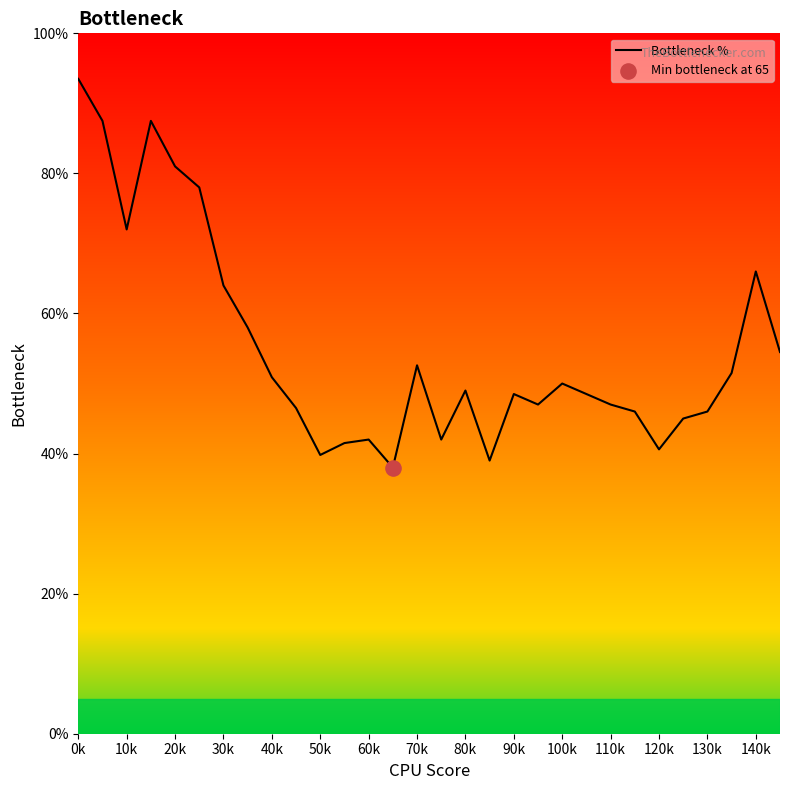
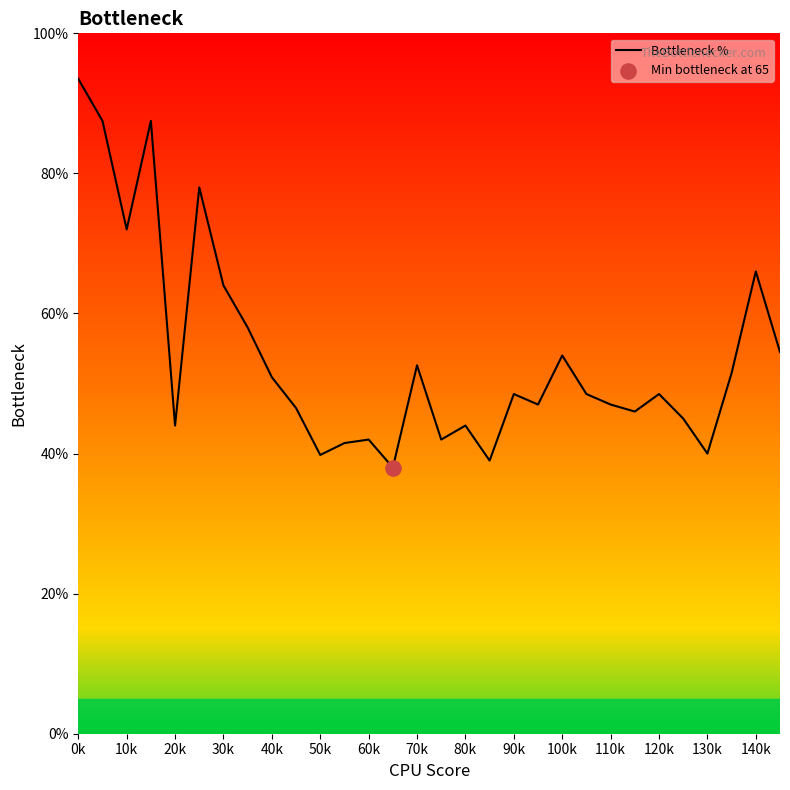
Bottleneck %, 20k: 81% -> 44%
Bottleneck %, 80k: 49% -> 44%
Bottleneck %, 100k: 50% -> 54%
Bottleneck %, 120k: 41% -> 49%
Bottleneck %, 130k: 46% -> 40%
